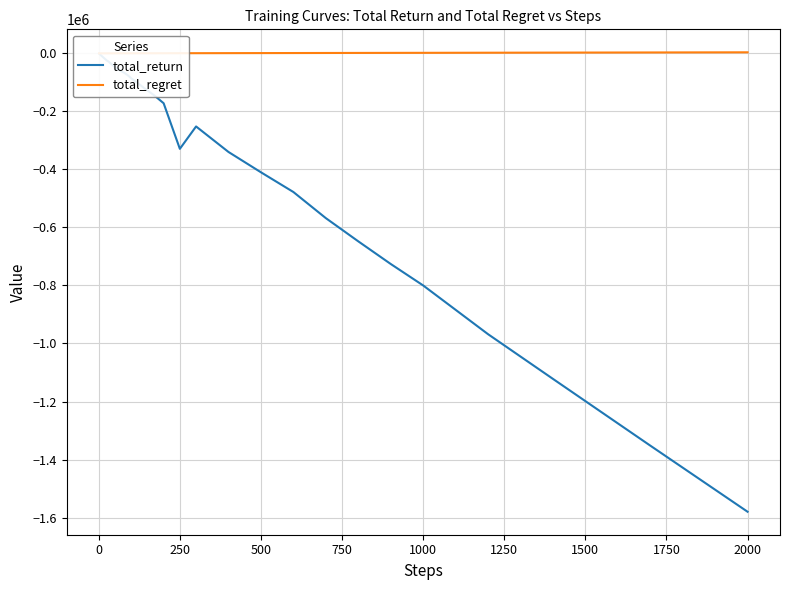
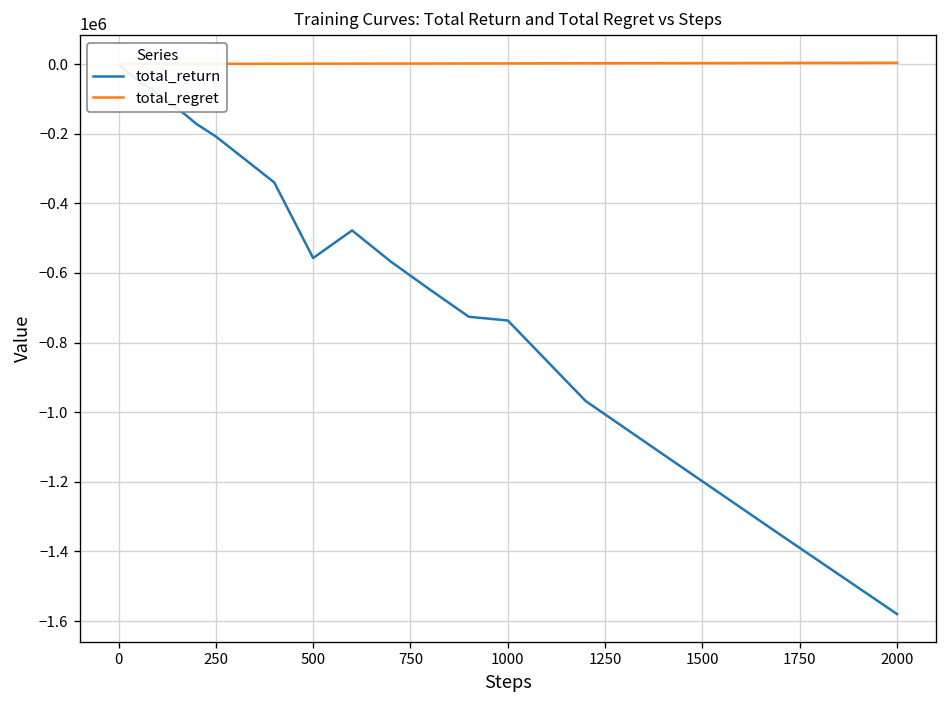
total_return, 250: -330000 -> -210000
total_return, 500: -410000 -> -560000
total_return, 1000: -800000 -> -740000
